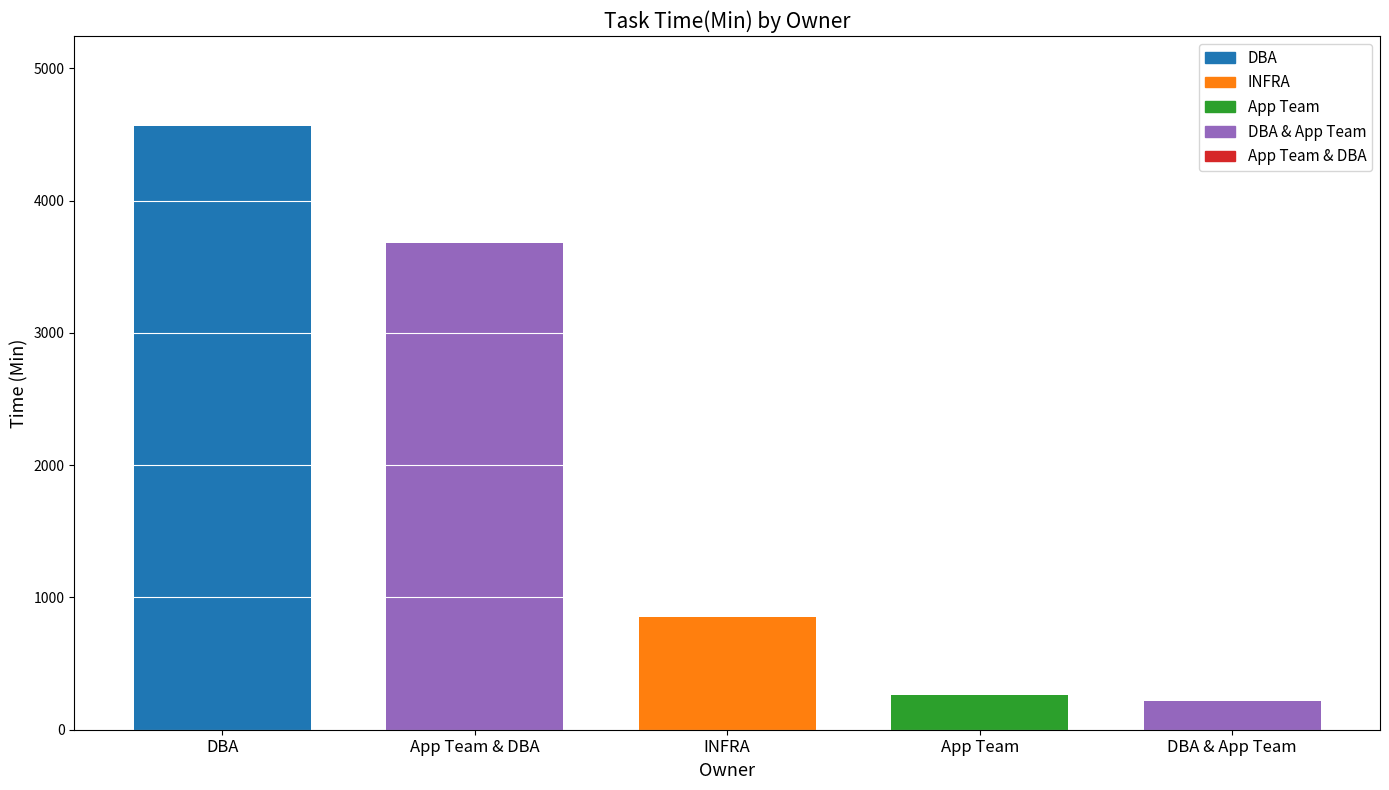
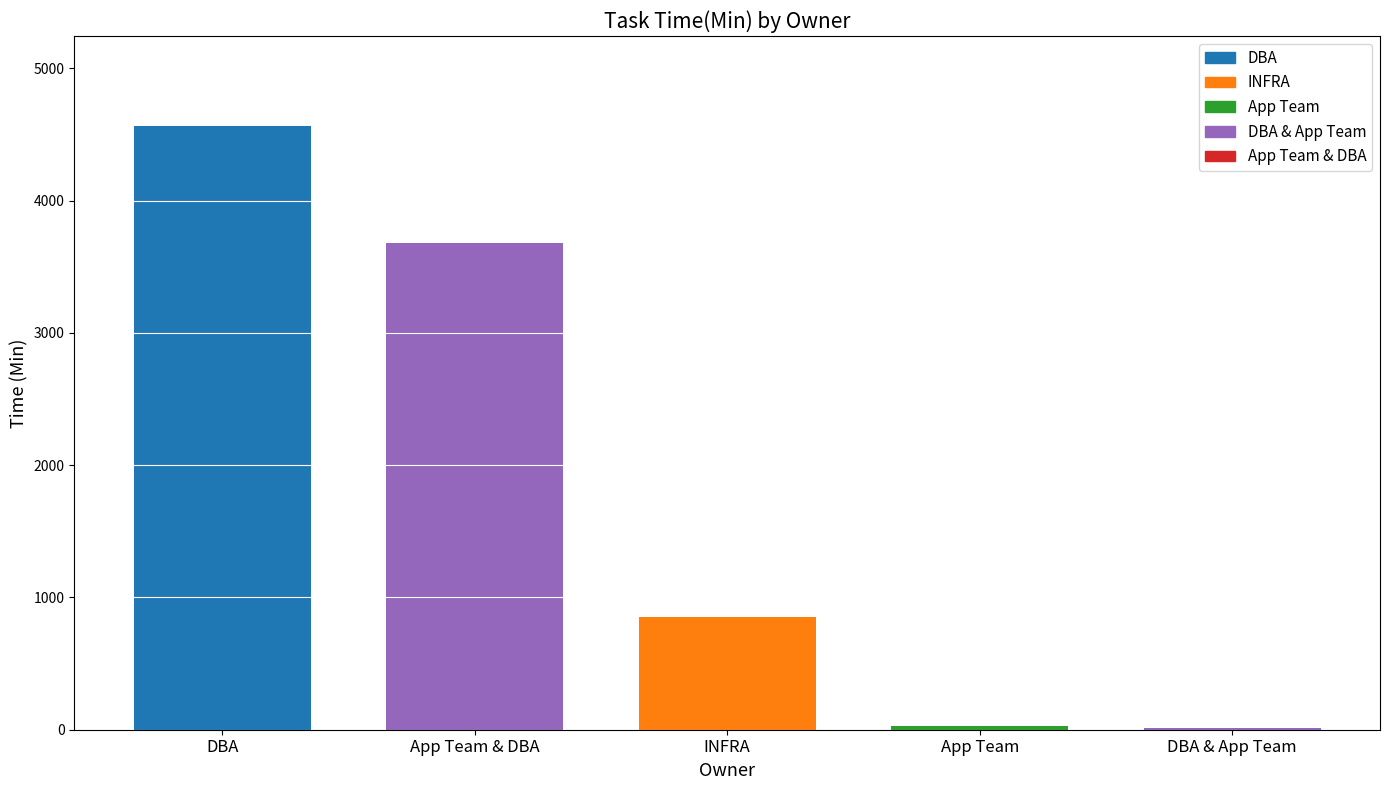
App Team: 270 -> 30
DBA & App Team: 220 -> 20
